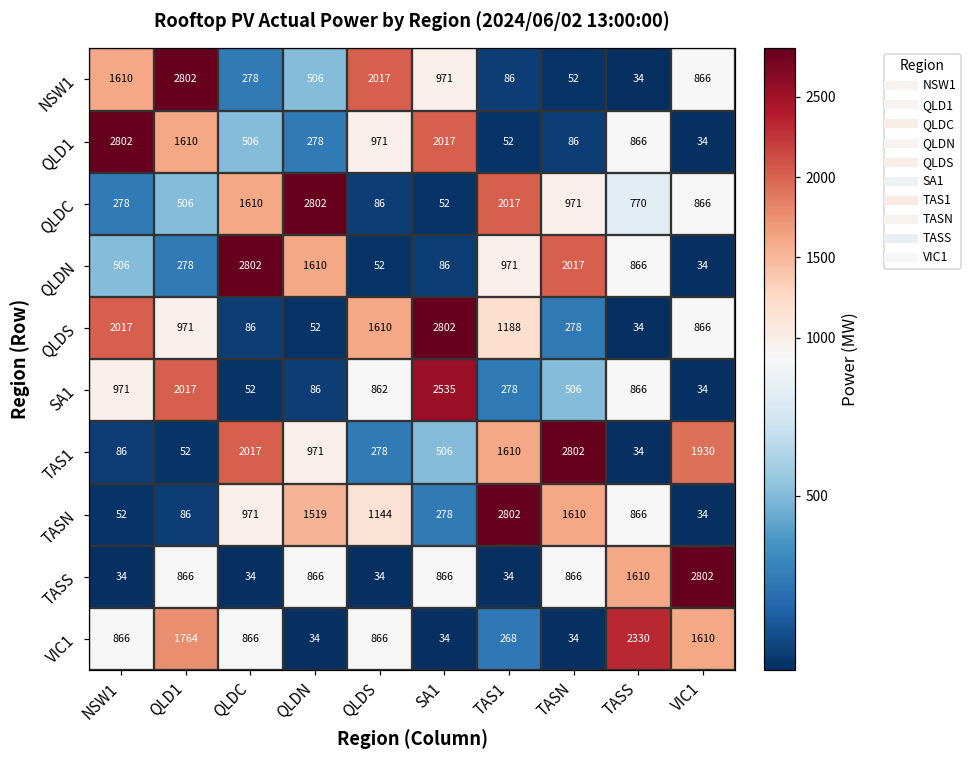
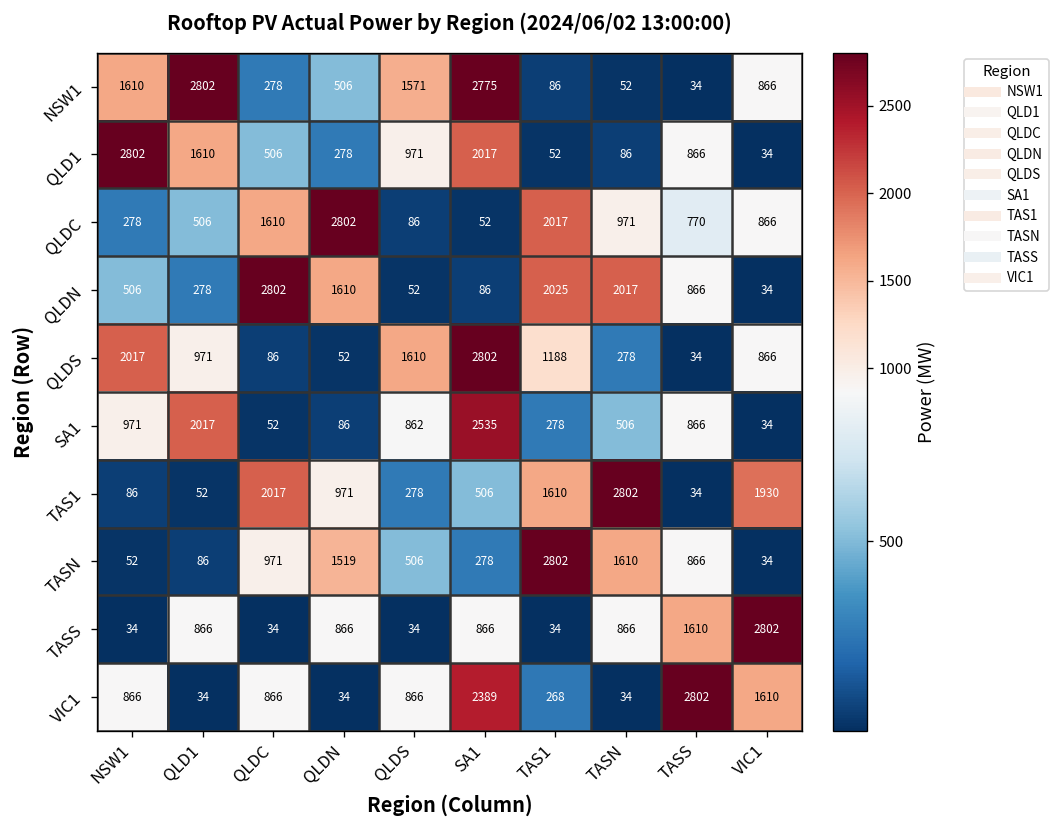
NSW1, QLDS: 2017 -> 1571
NSW1, SA1: 971 -> 2775
QLDN, TAS1: 971 -> 2025
TASN, QLDS: 1144 -> 506
VIC1, QLD1: 1764 -> 34
VIC1, SA1: 34 -> 2389
VIC1, TASS: 2330 -> 2802
